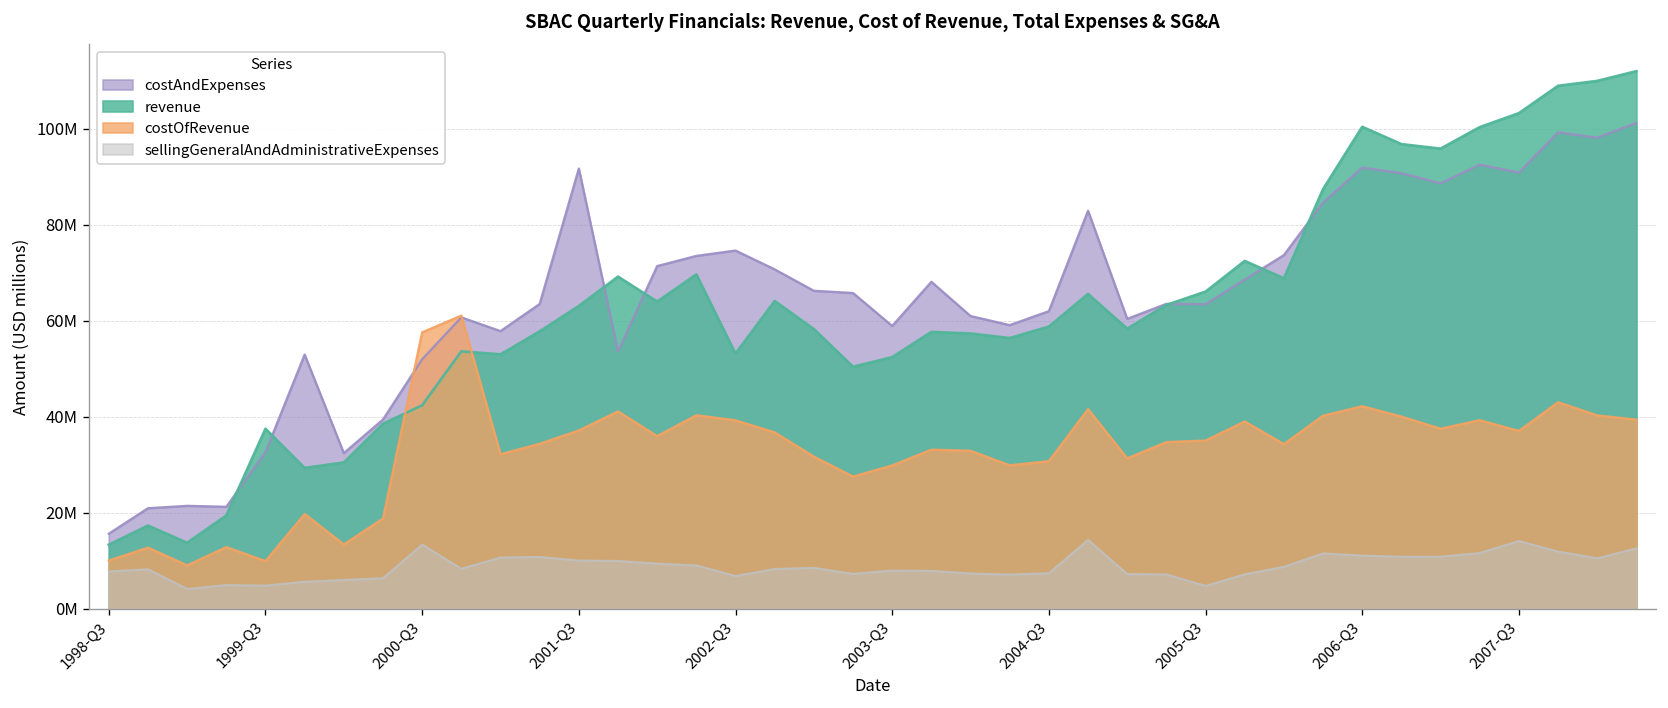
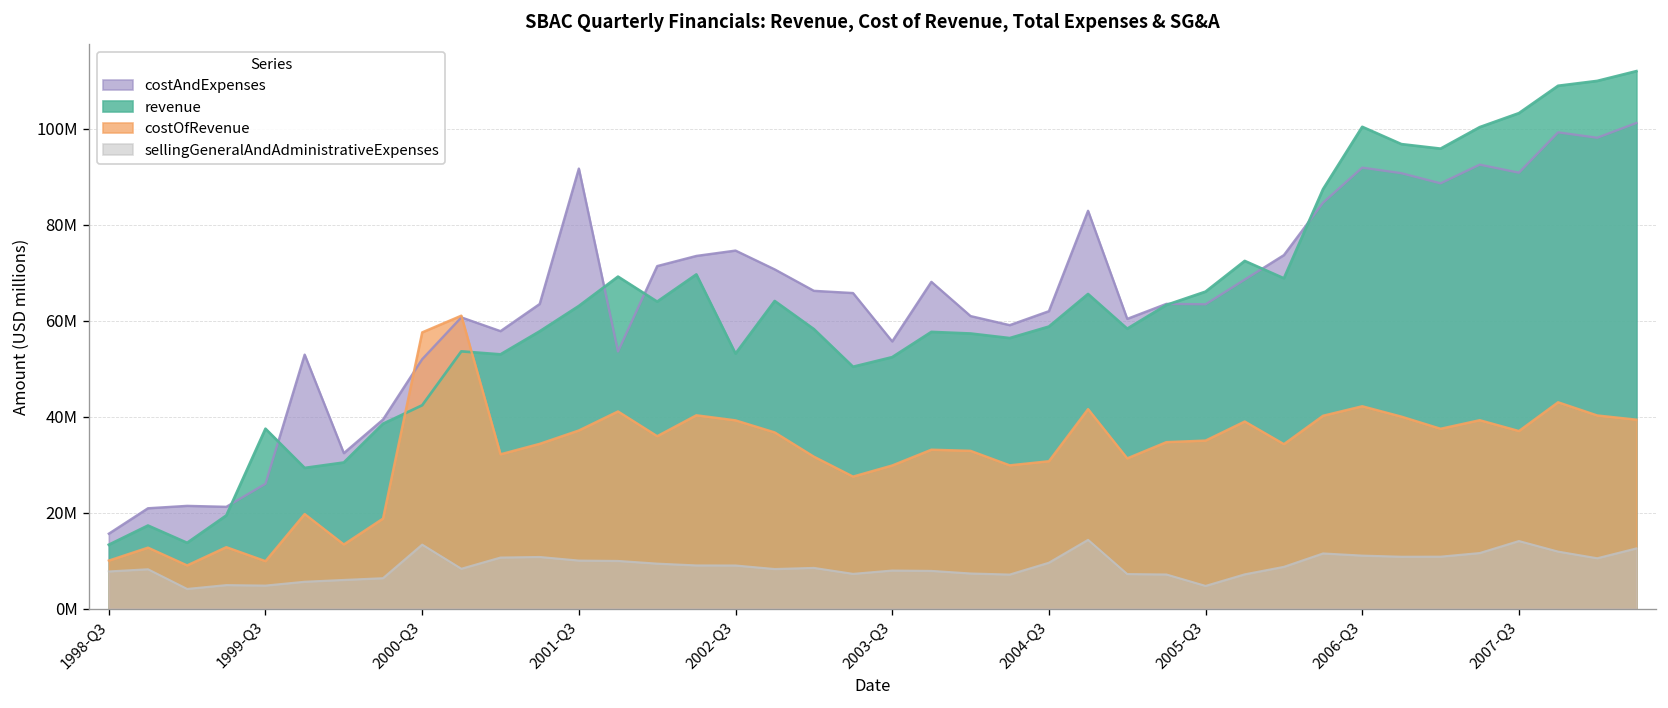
costAndExpenses, 1999-Q3: 33000000 -> 26000000
sellingGeneralAndAdministrativeExpenses, 2002-Q3: 7000000 -> 9000000
costAndExpenses, 2003-Q3: 59000000 -> 56000000
sellingGeneralAndAdministrativeExpenses, 2004-Q3: 7000000 -> 10000000
